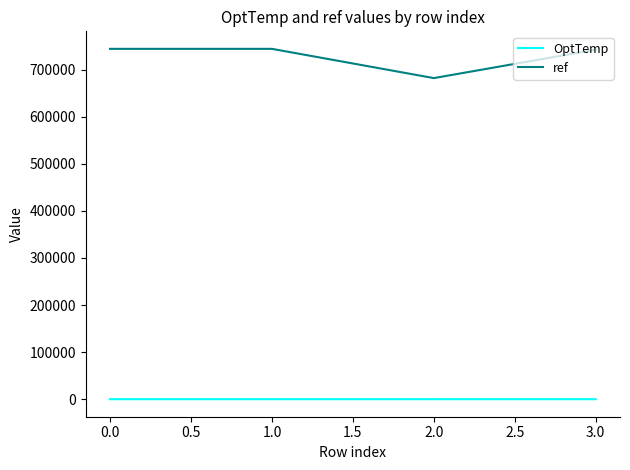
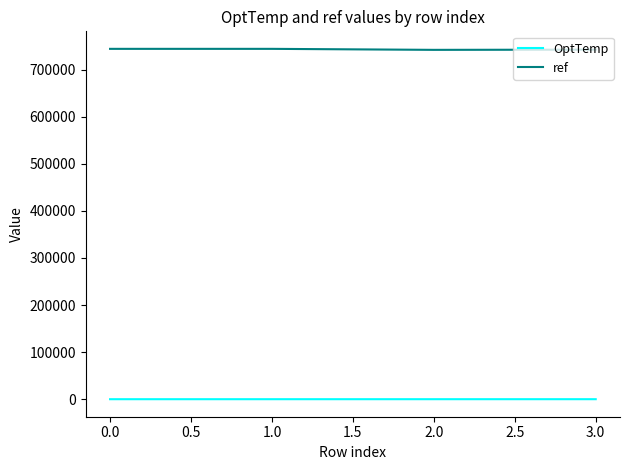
ref, 2.0: 680000 -> 740000
